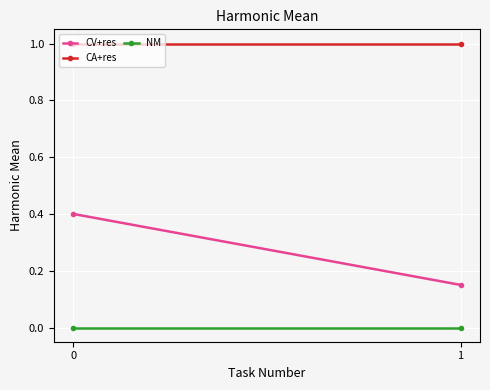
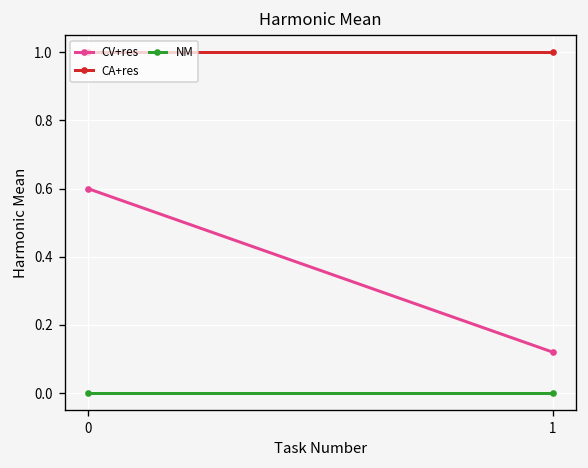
CV+res, 0: 0.4 -> 0.6
CV+res, 1: 0.15 -> 0.12
